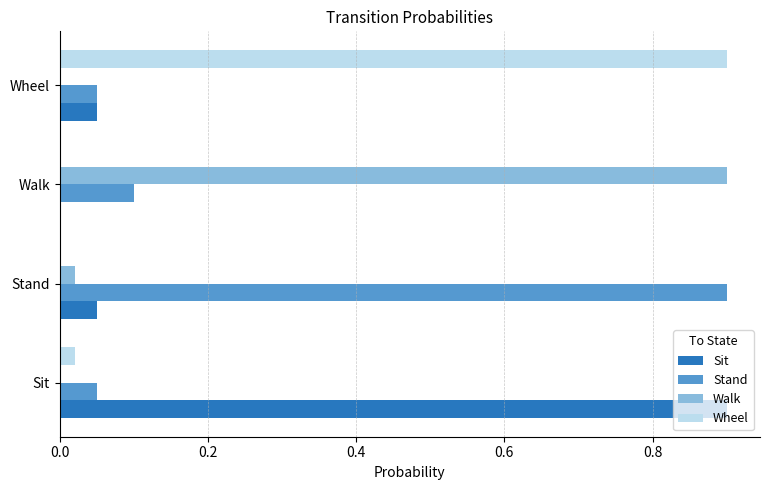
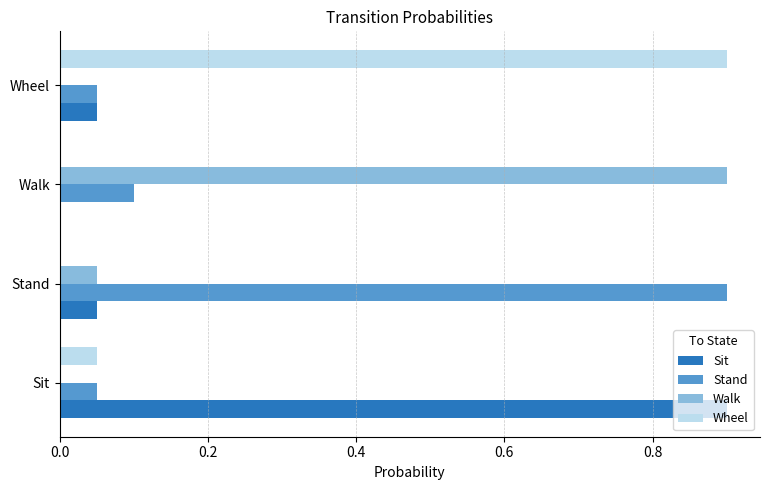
Walk, Stand: 0.02 -> 0.05
Wheel, Sit: 0.02 -> 0.05
